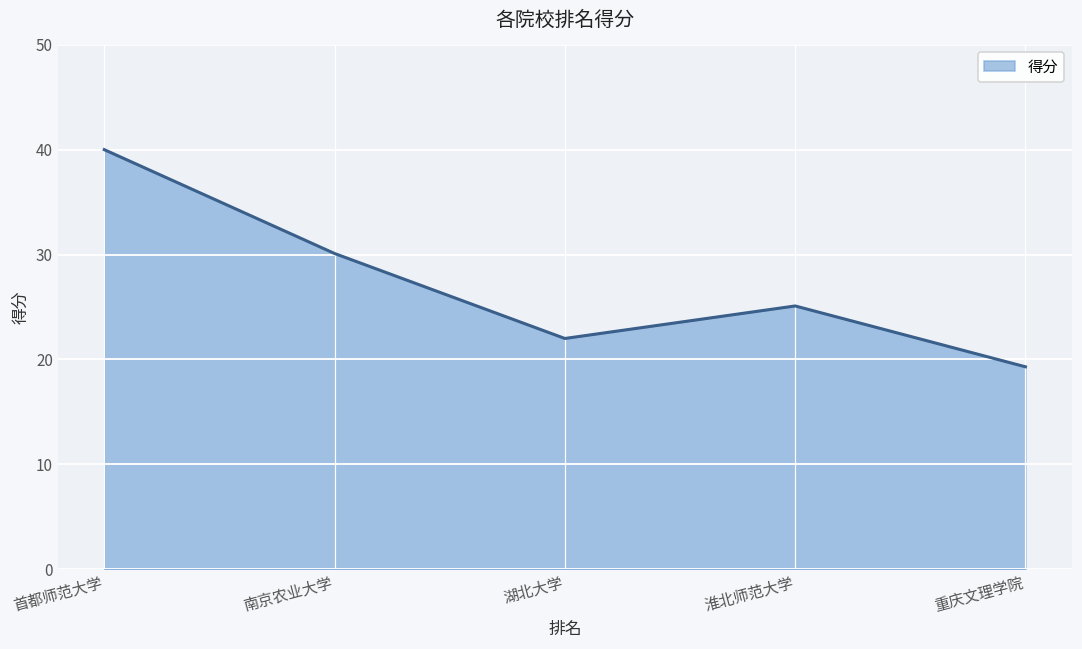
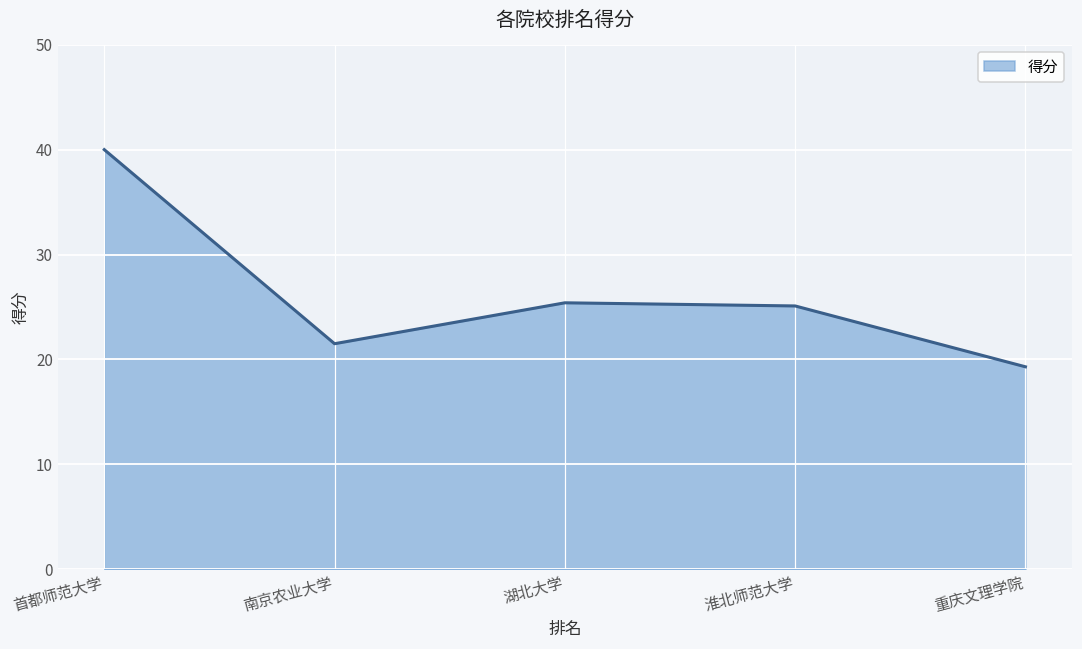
南京农业大学: 30 -> 22
湖北大学: 22 -> 25
